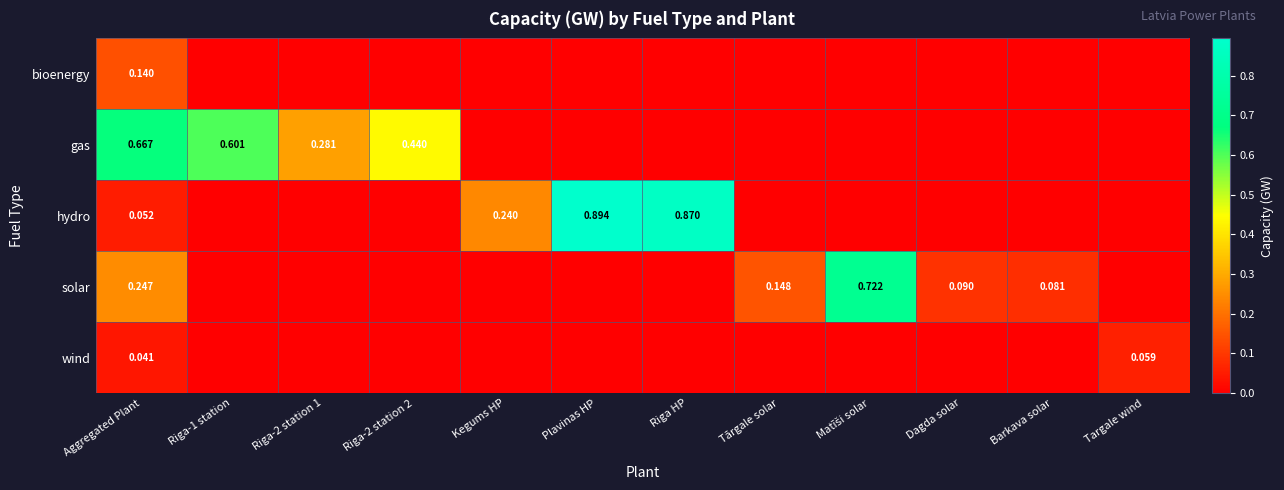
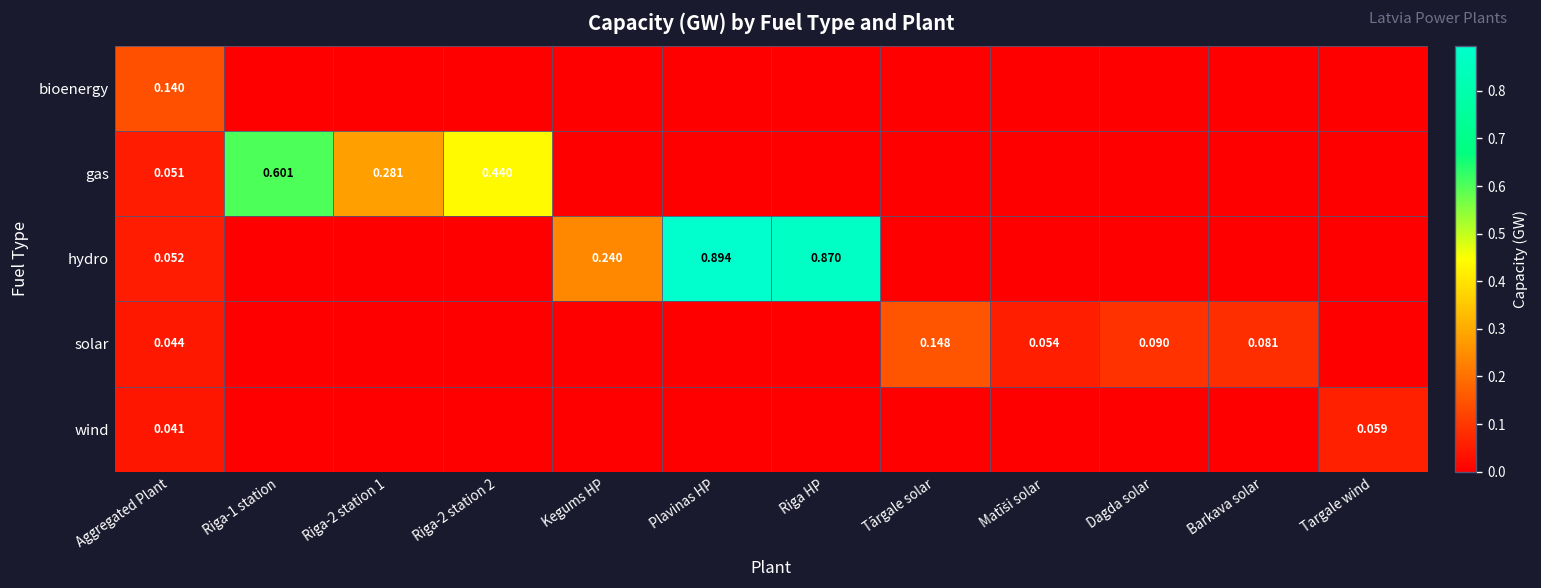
gas, Aggregated Plant: 0.667 -> 0.051
solar, Aggregated Plant: 0.247 -> 0.044
solar, Matīši solar: 0.722 -> 0.054
